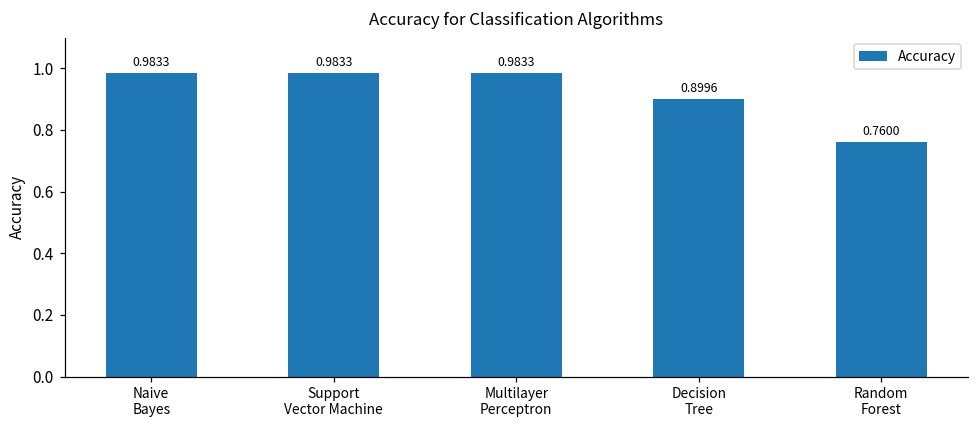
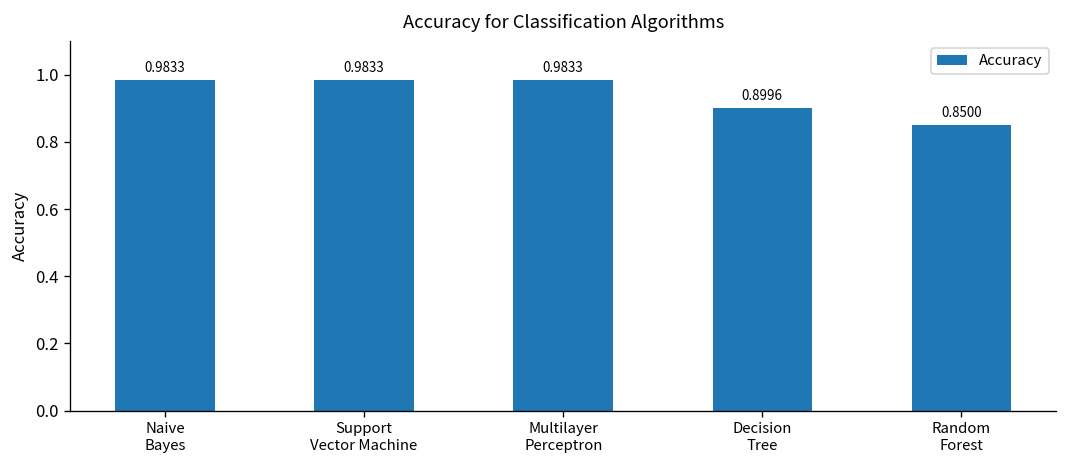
Random Forest: 0.7600 -> 0.8500
